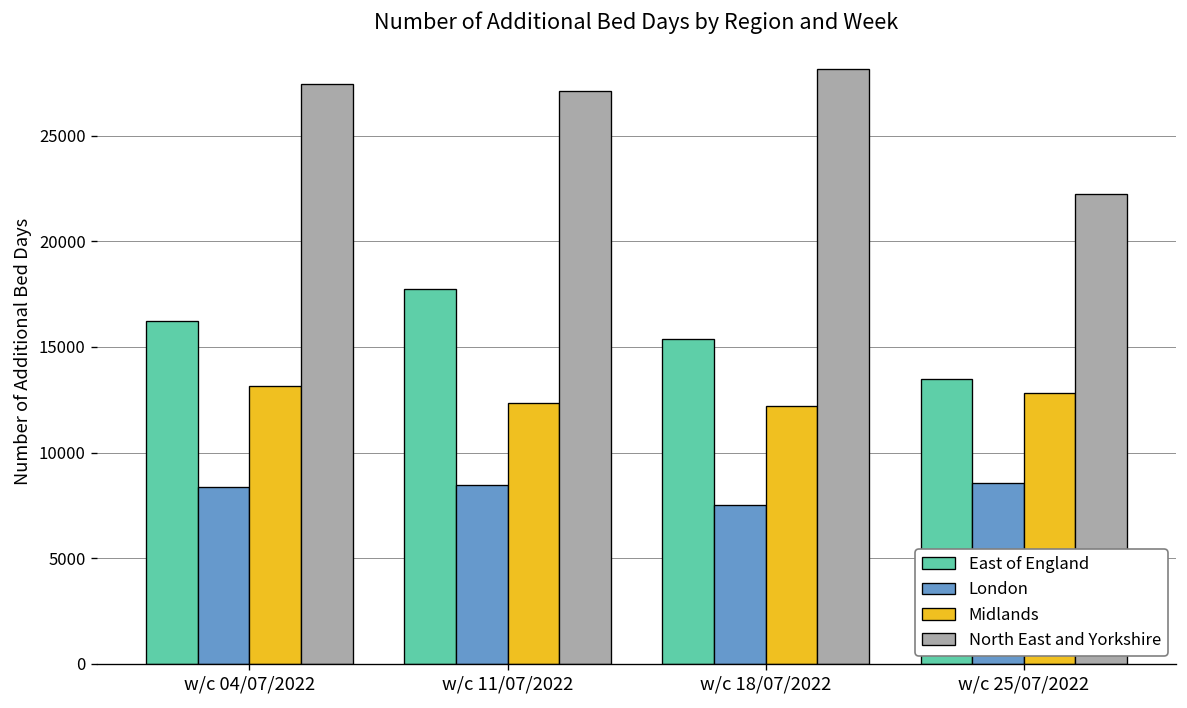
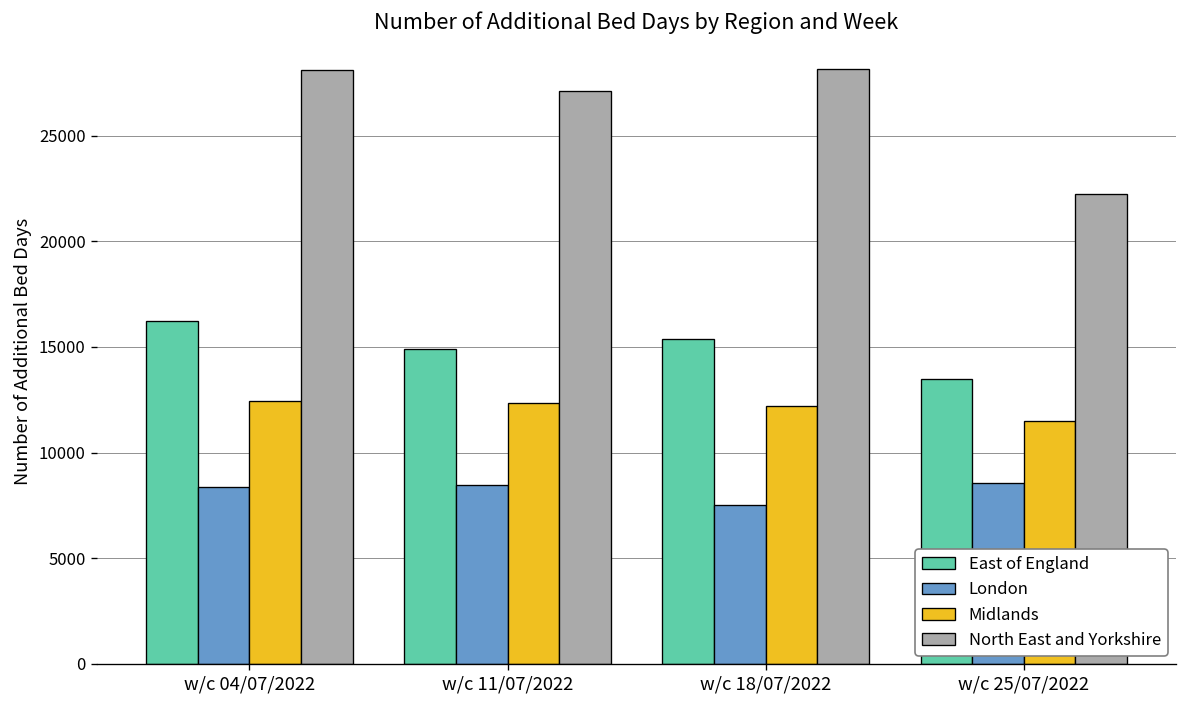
Midlands, w/c 04/07/2022: 13200 -> 12400
North East and Yorkshire, w/c 04/07/2022: 27400 -> 28100
East of England, w/c 11/07/2022: 17800 -> 14900
Midlands, w/c 25/07/2022: 12800 -> 11500
